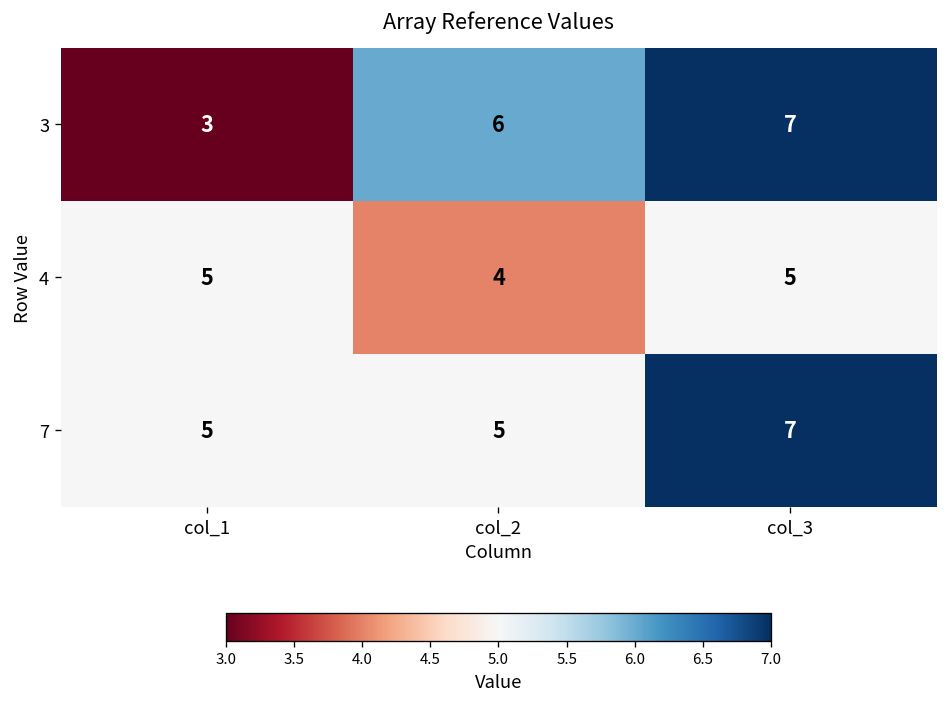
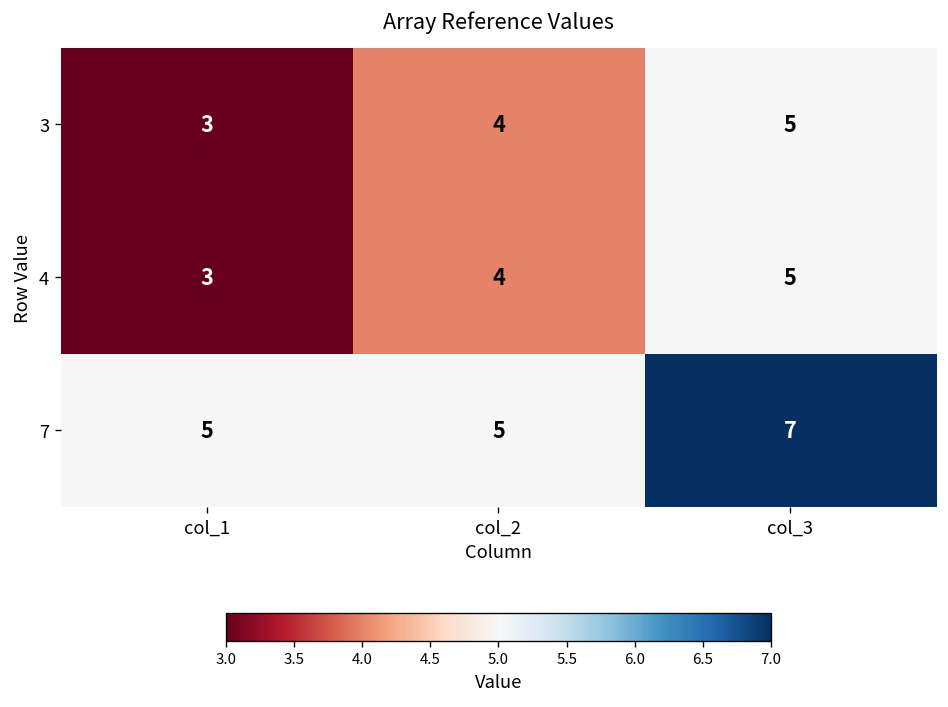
3, col_2: 6 -> 4
3, col_3: 7 -> 5
4, col_1: 5 -> 3
